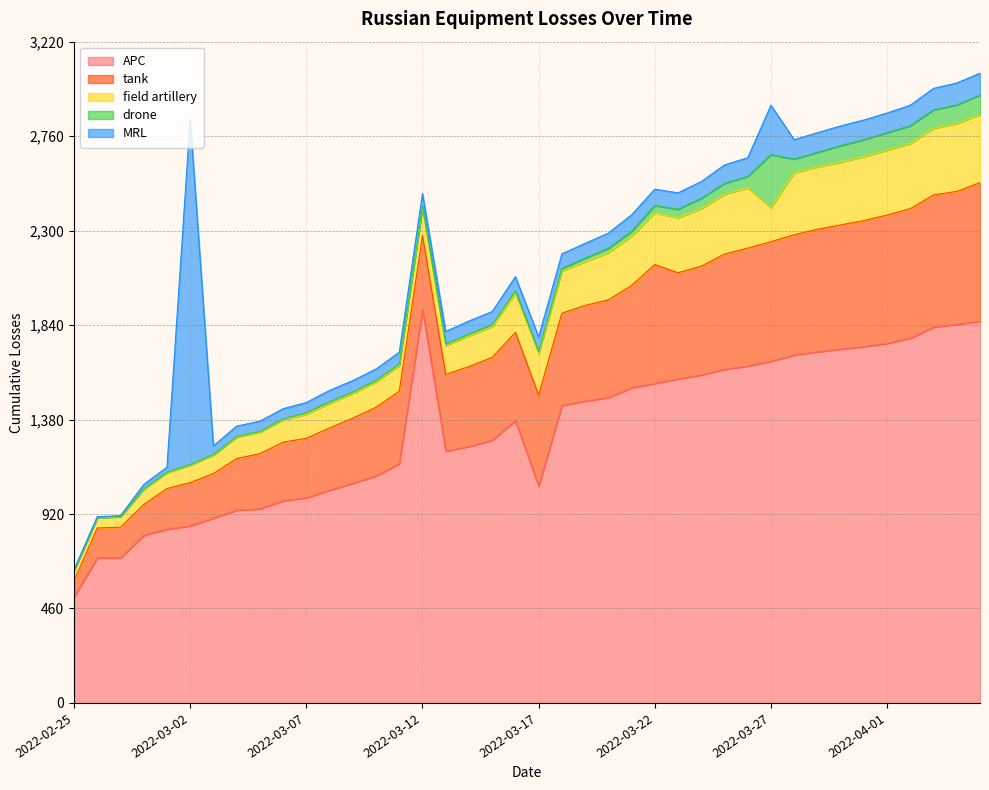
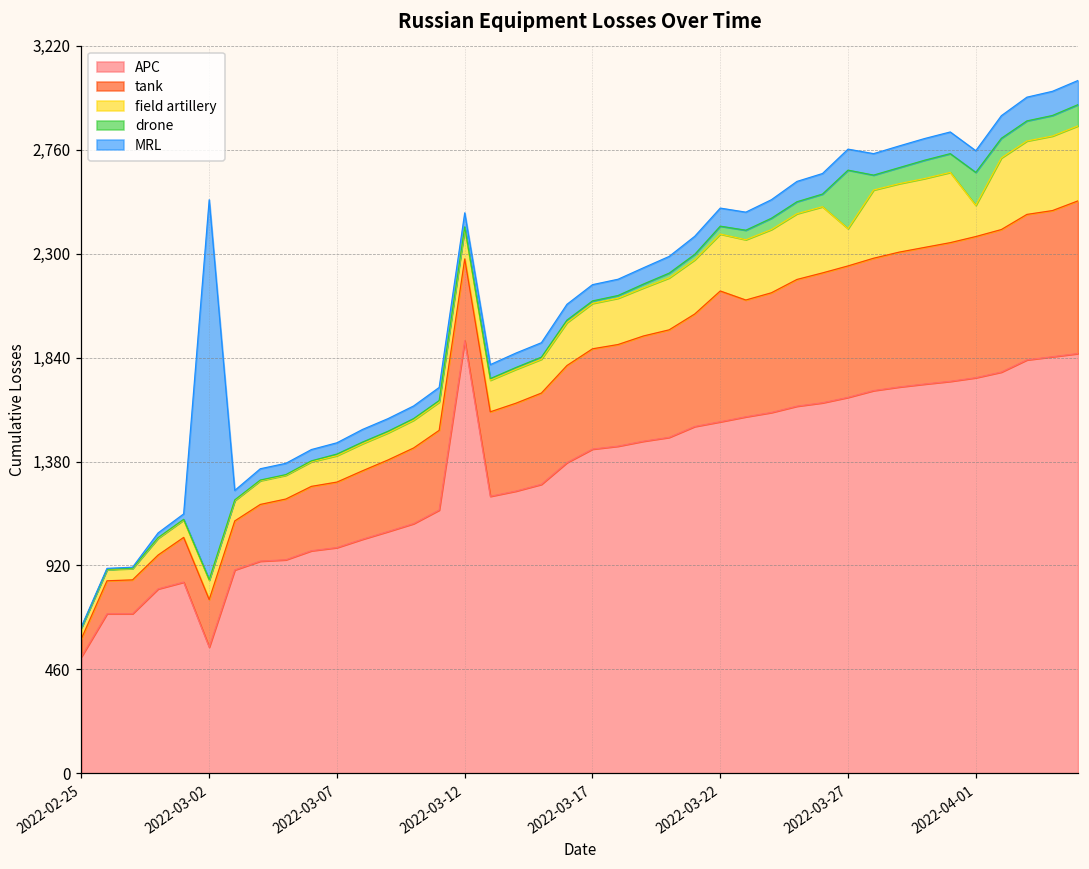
APC, 2022-03-02: 860 -> 560
APC, 2022-03-17: 1,060 -> 1,440
MRL, 2022-03-27: 240 -> 90
field artillery, 2022-04-01: 320 -> 140
drone, 2022-04-01: 90 -> 150
